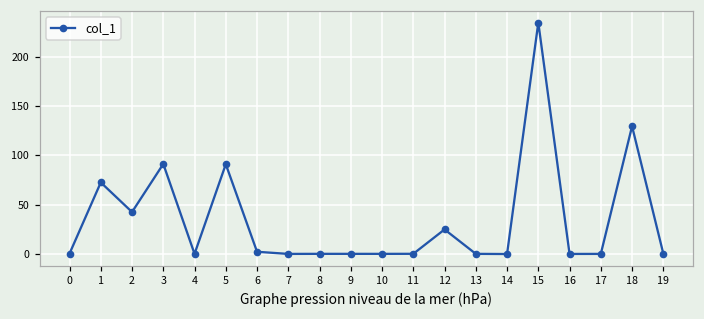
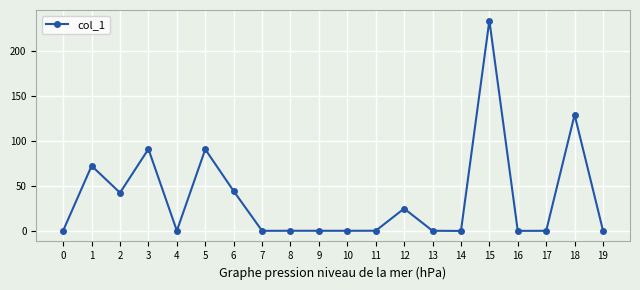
6: 0 -> 40
